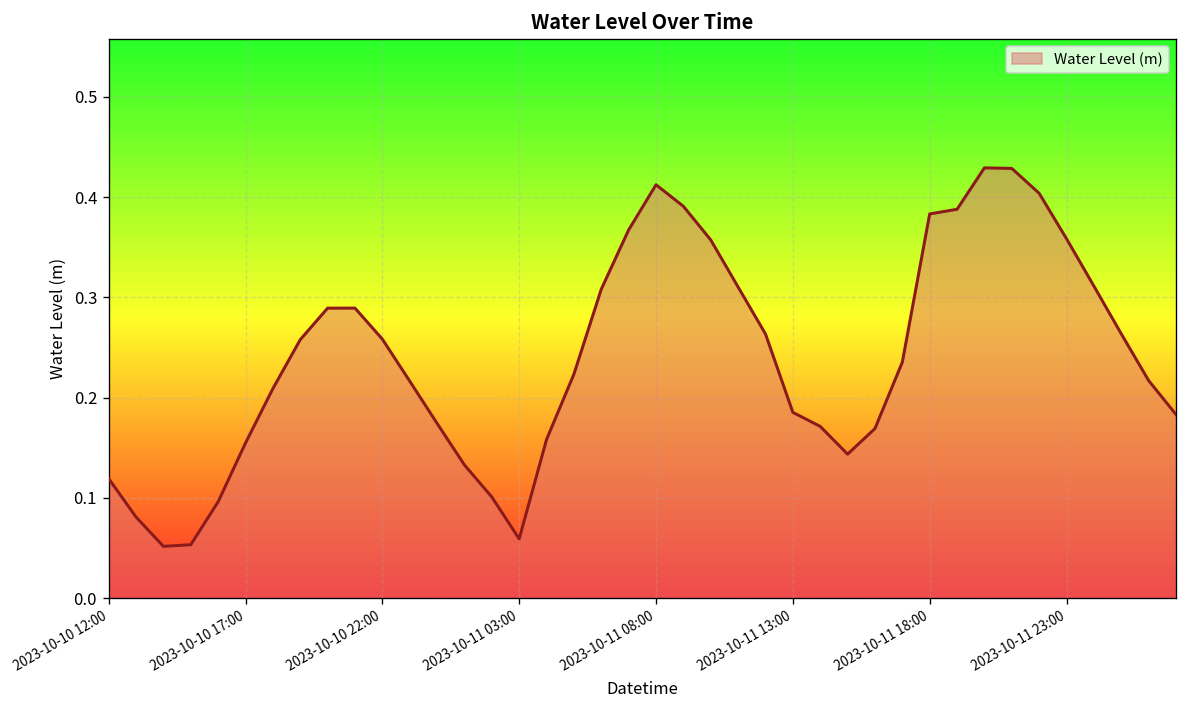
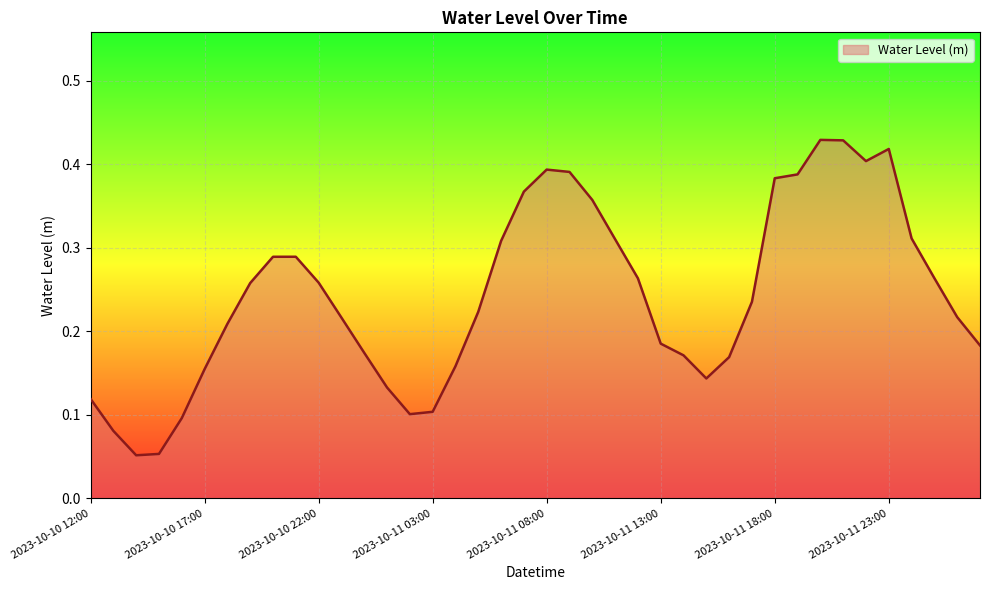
2023-10-11 03:00: 0.06 -> 0.10
2023-10-11 08:00: 0.41 -> 0.39
2023-10-11 23:00: 0.36 -> 0.42
